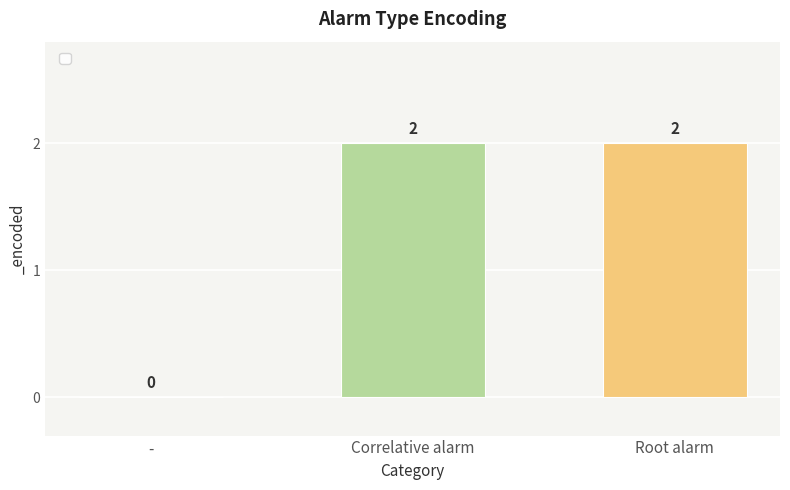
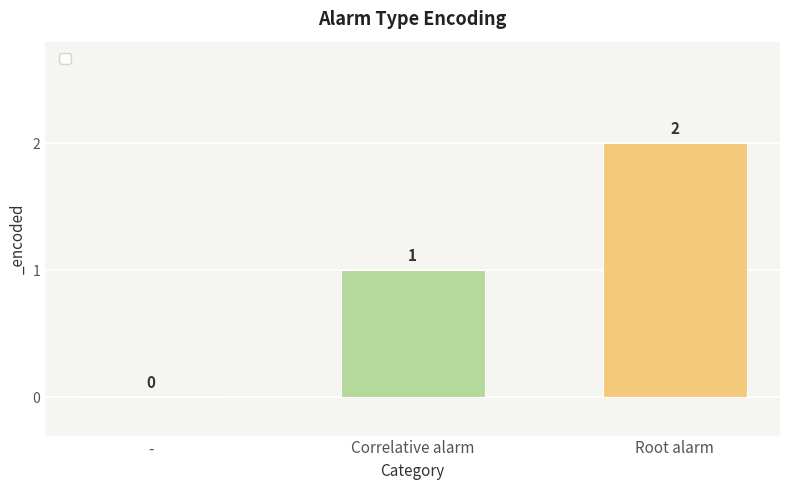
Correlative alarm: 2 -> 1
